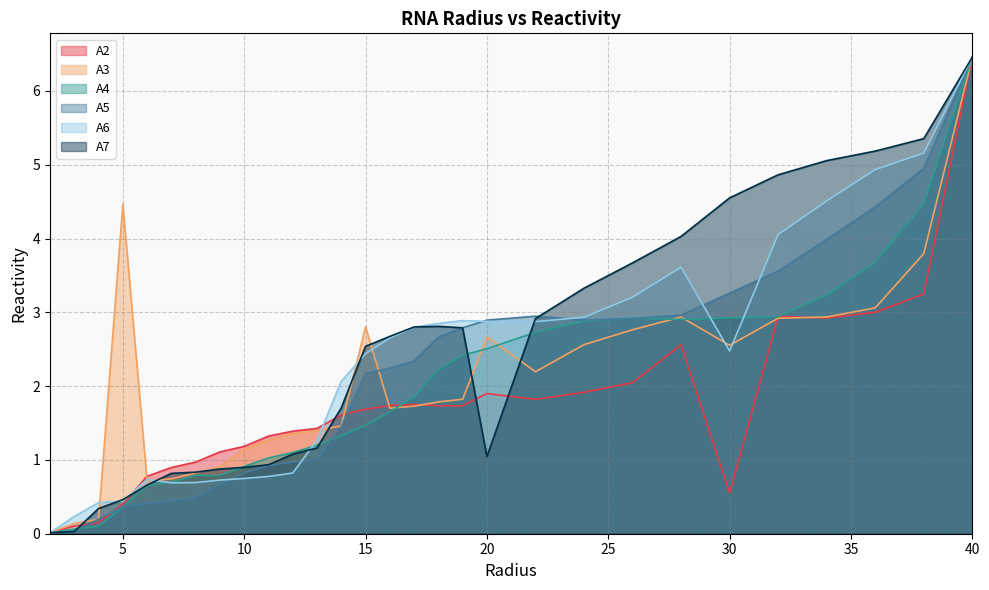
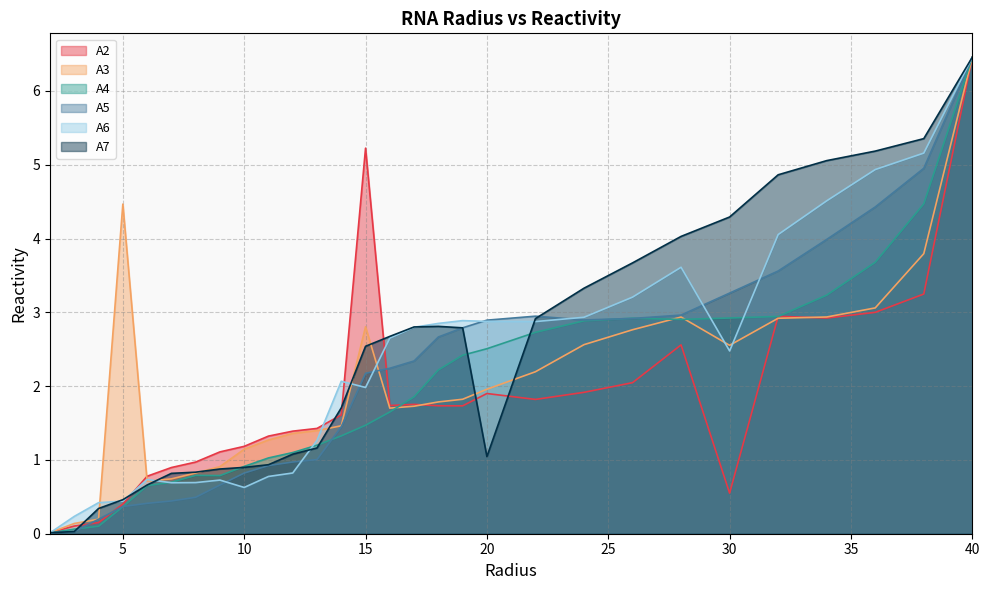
A6, 10: 0.7 -> 0.6
A2, 15: 1.7 -> 5.2
A6, 15: 2.4 -> 2.0
A3, 20: 2.7 -> 2.0
A7, 30: 4.6 -> 4.3
